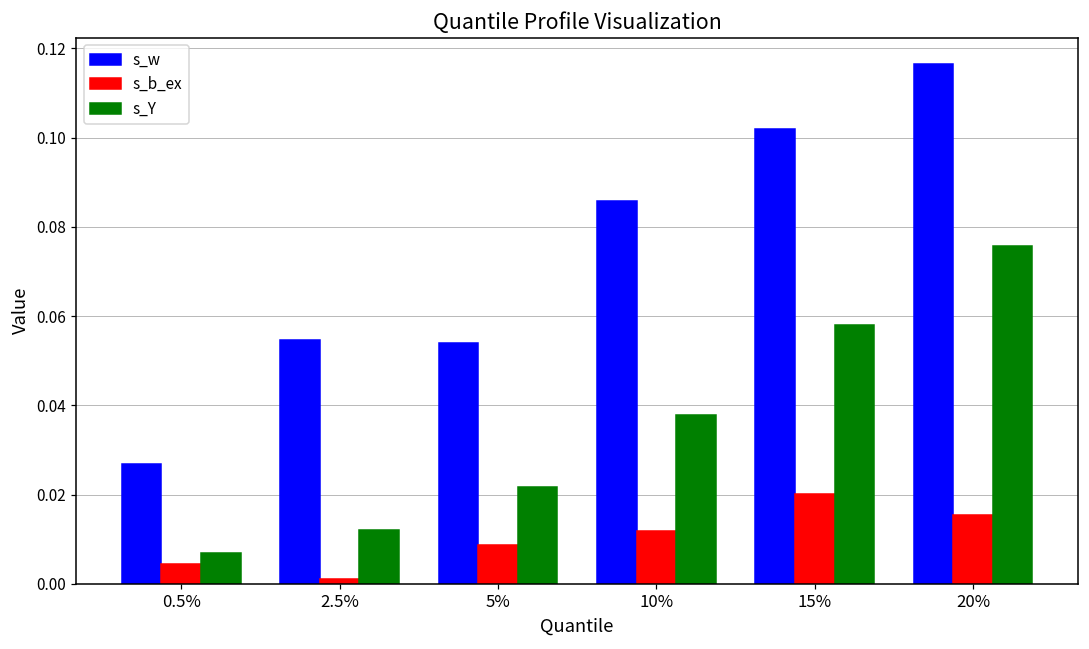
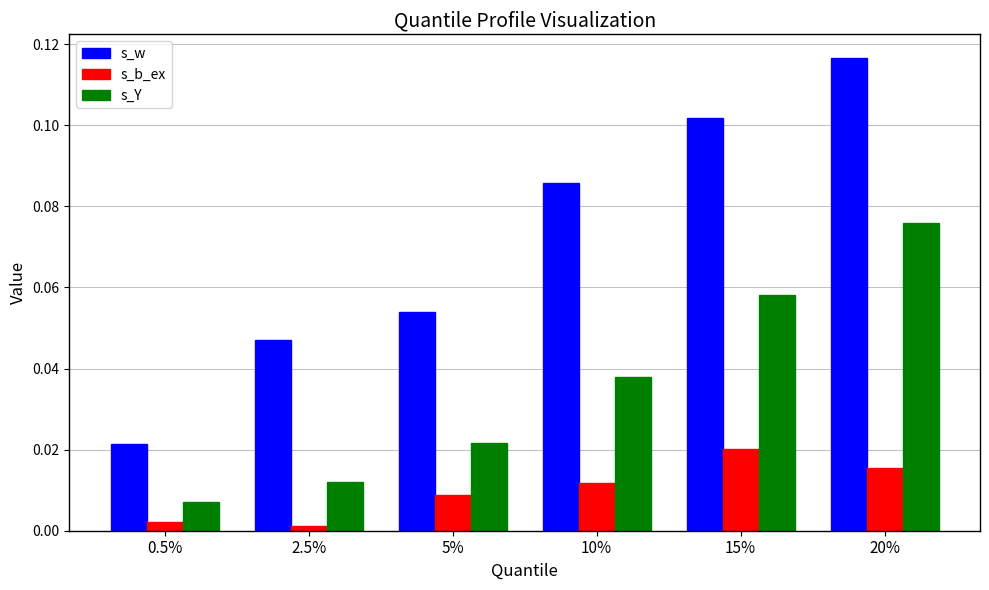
s_w, 0.5%: 0.027 -> 0.021
s_b_ex, 0.5%: 0.005 -> 0.002
s_w, 2.5%: 0.055 -> 0.047
